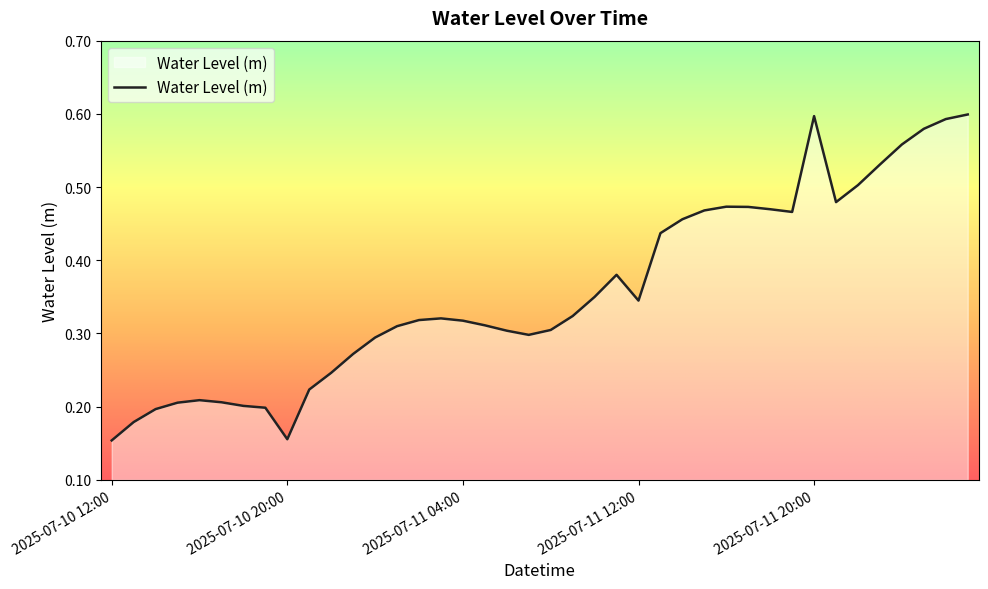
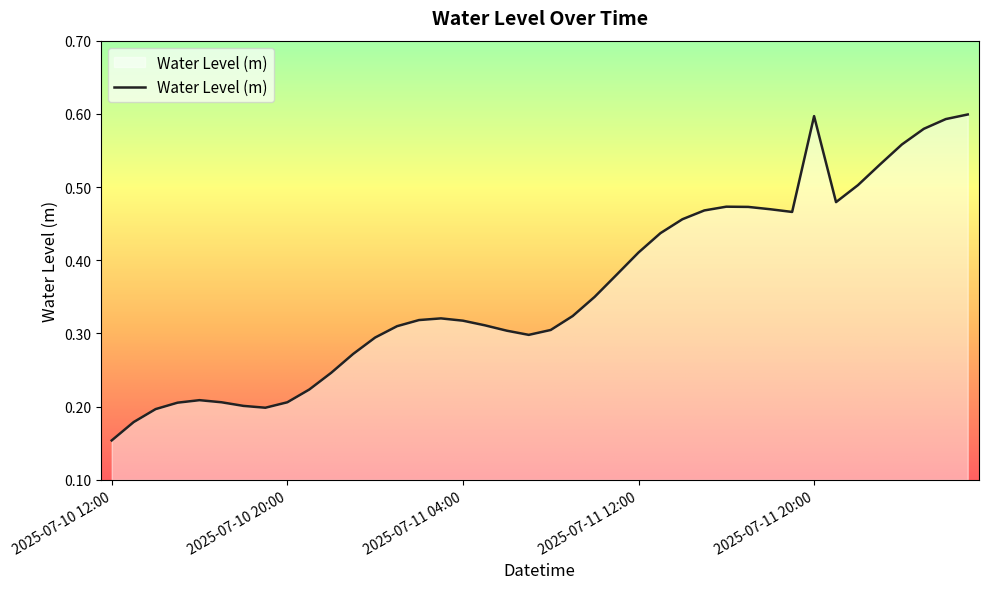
2025-07-10 20:00: 0.16 -> 0.21
2025-07-11 12:00: 0.34 -> 0.41
